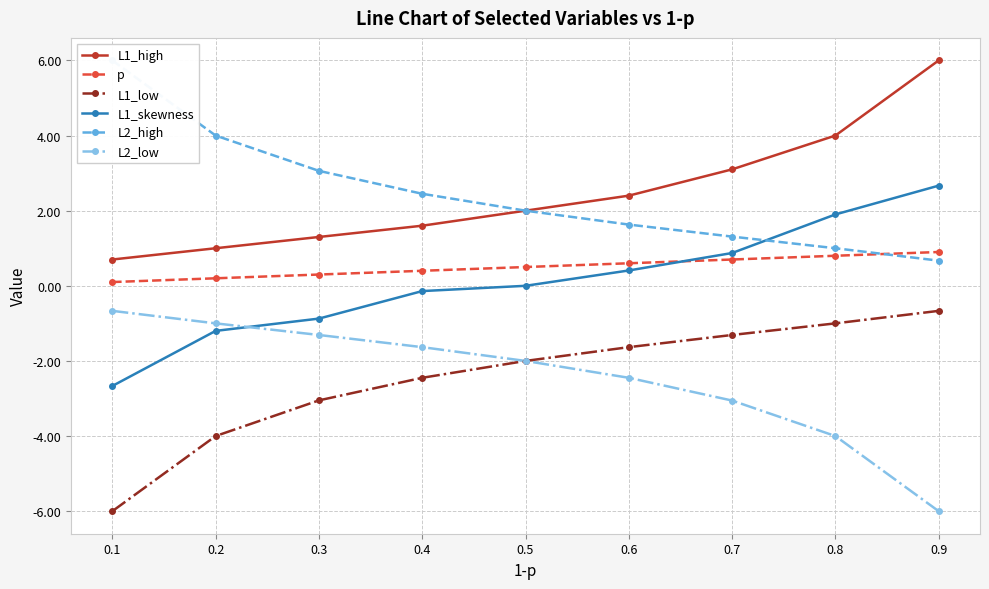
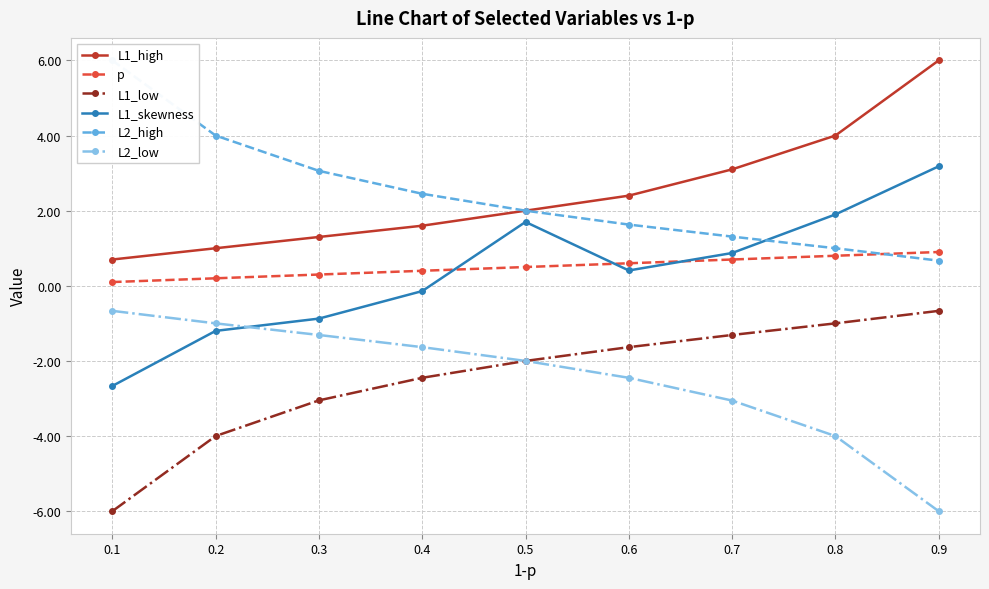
L1_skewness, 0.5: 0.0 -> 1.7
L1_skewness, 0.9: 2.7 -> 3.2
